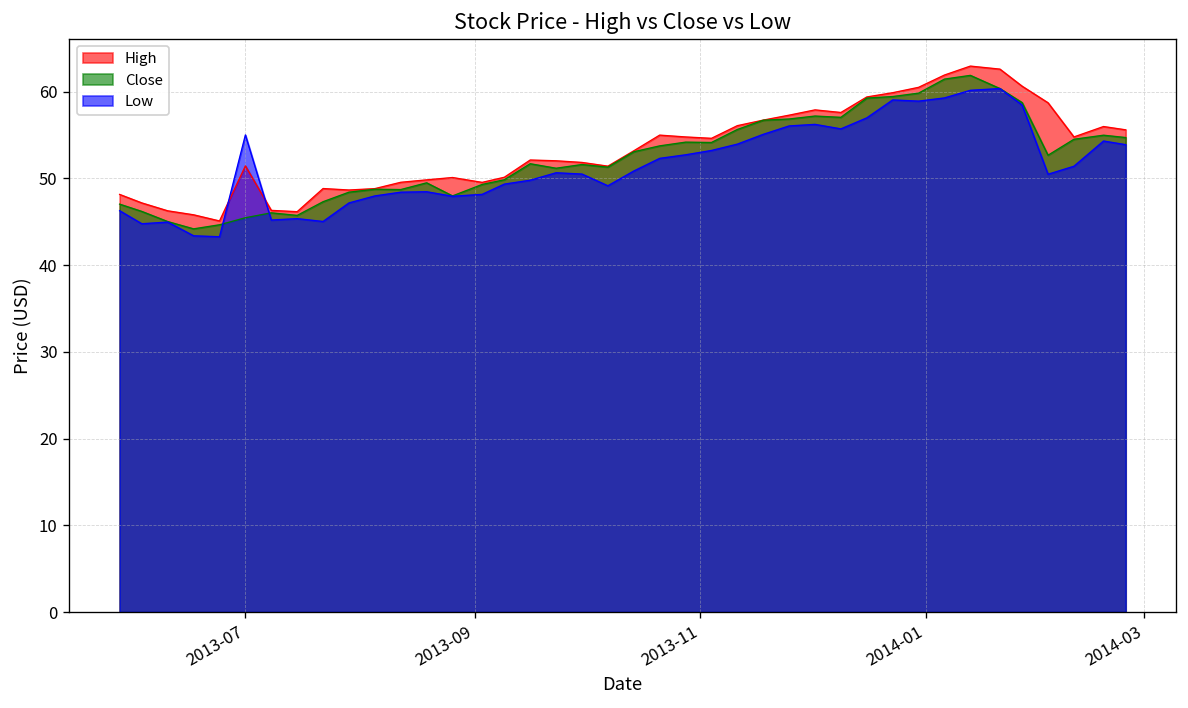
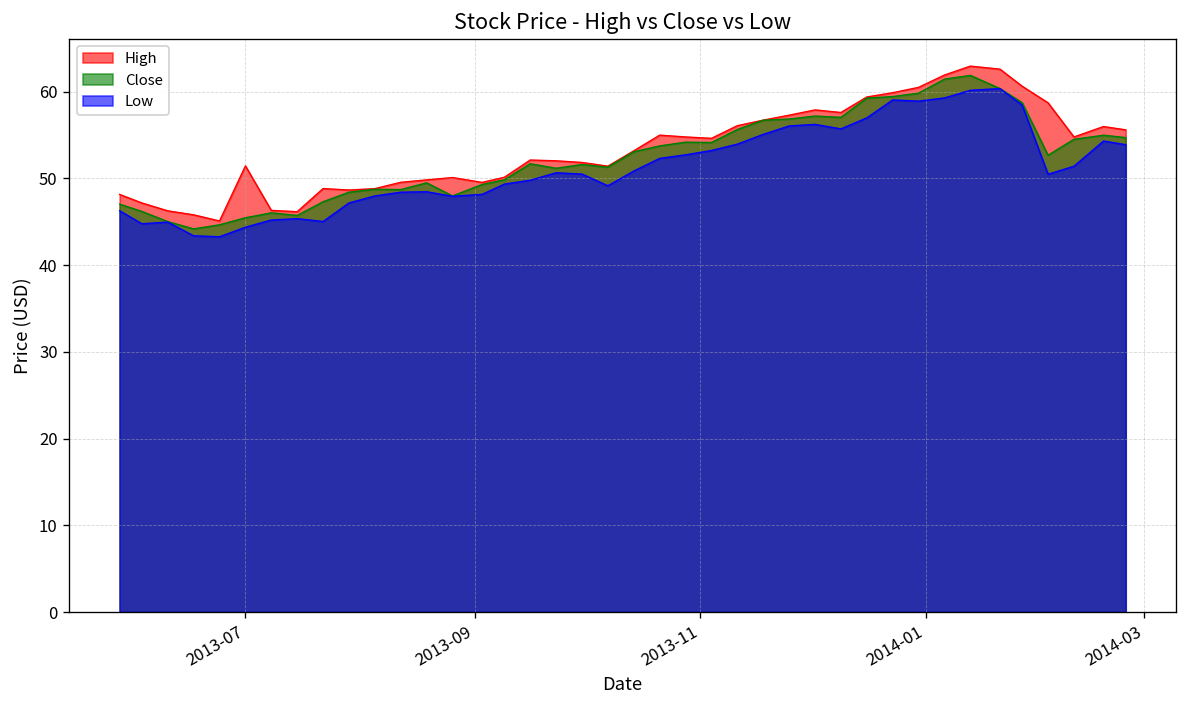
Low, 2013-07: 55 -> 44
